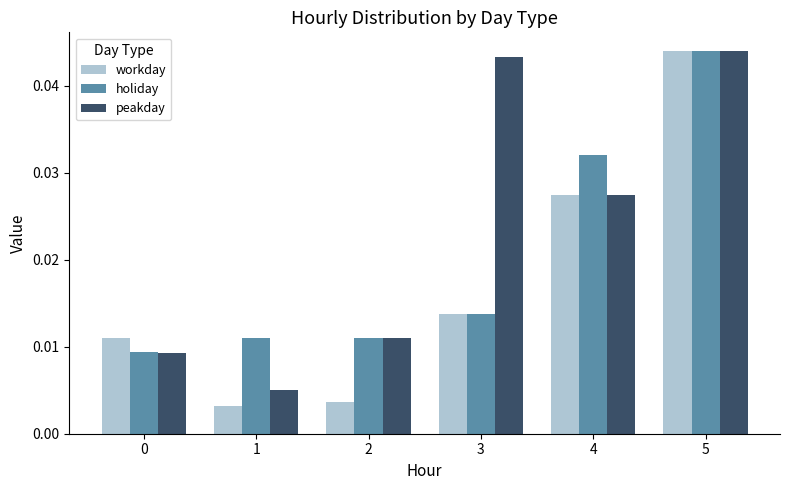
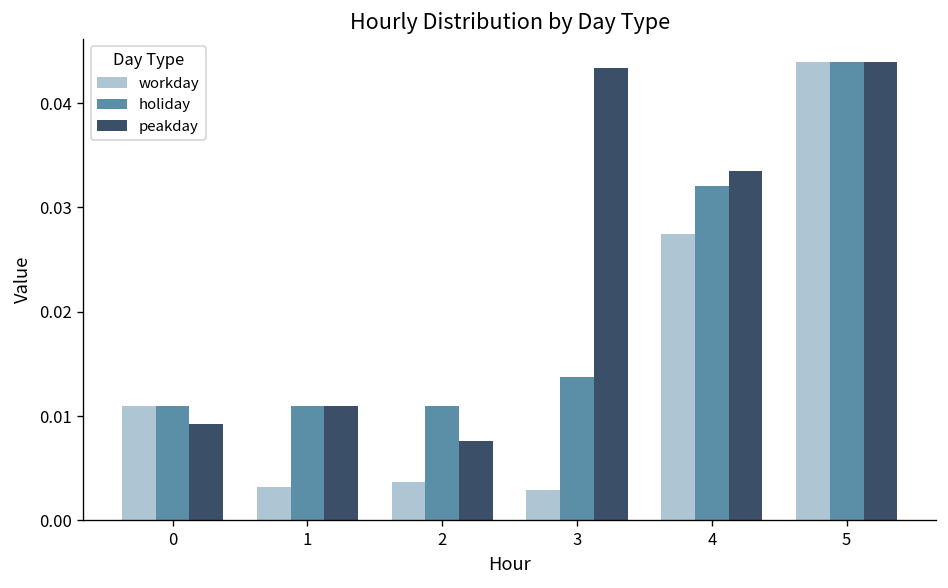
holiday, 0: 0.009 -> 0.011
peakday, 1: 0.005 -> 0.011
peakday, 2: 0.011 -> 0.008
workday, 3: 0.014 -> 0.003
peakday, 4: 0.027 -> 0.033
